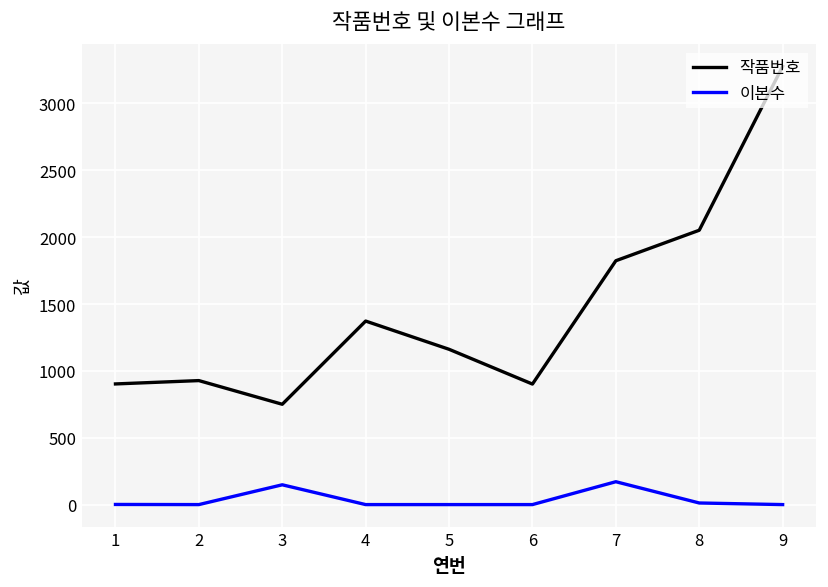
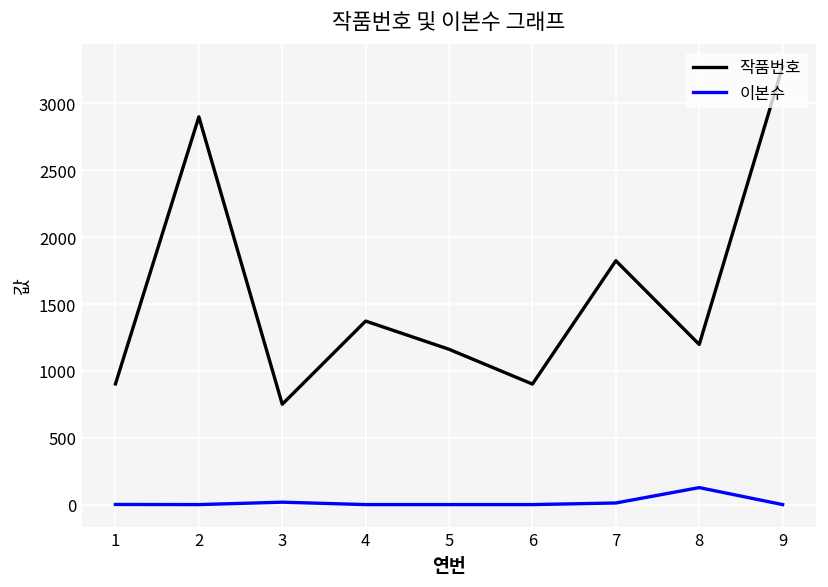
작품번호, 2: 930 -> 2900
이본수, 3: 150 -> 20
이본수, 7: 170 -> 10
작품번호, 8: 2050 -> 1200
이본수, 8: 10 -> 130
